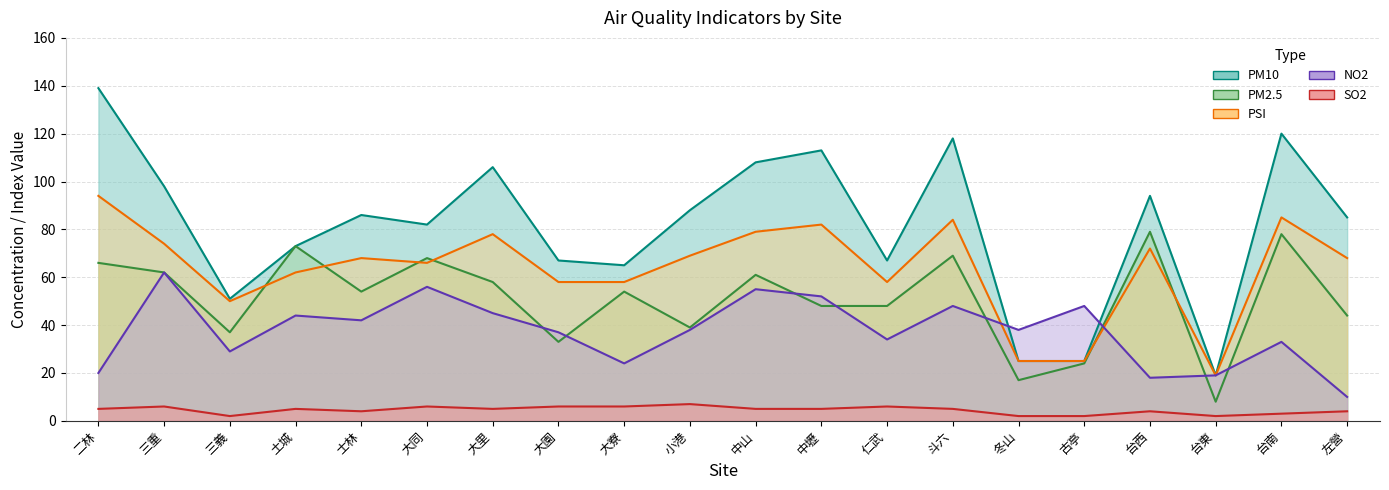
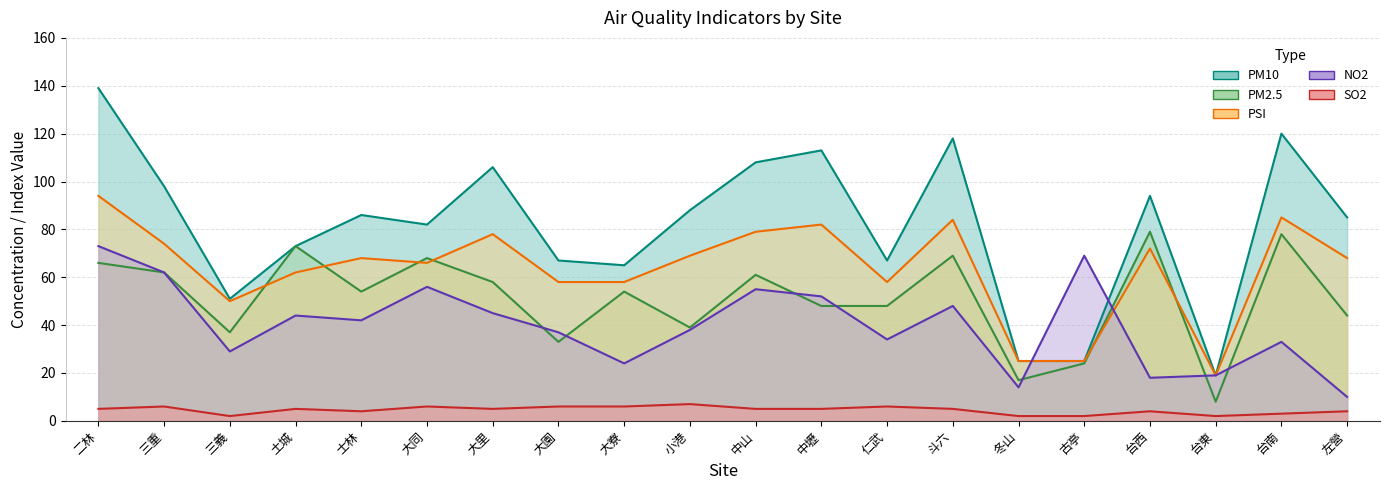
NO2, 二林: 20 -> 73
NO2, 冬山: 38 -> 14
NO2, 古亭: 48 -> 69
